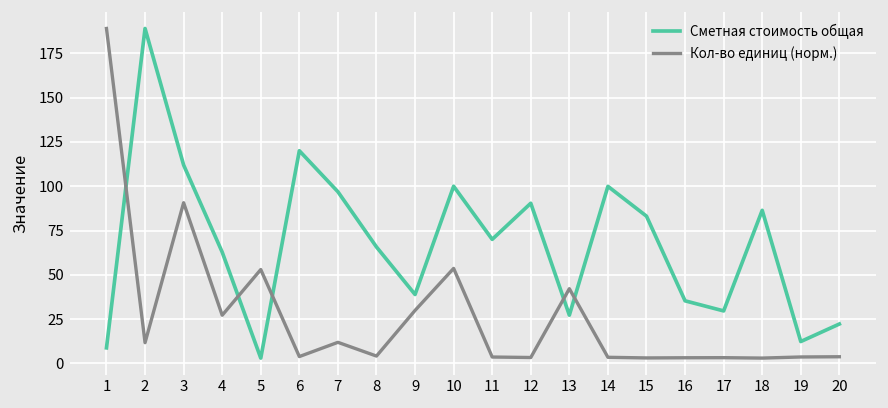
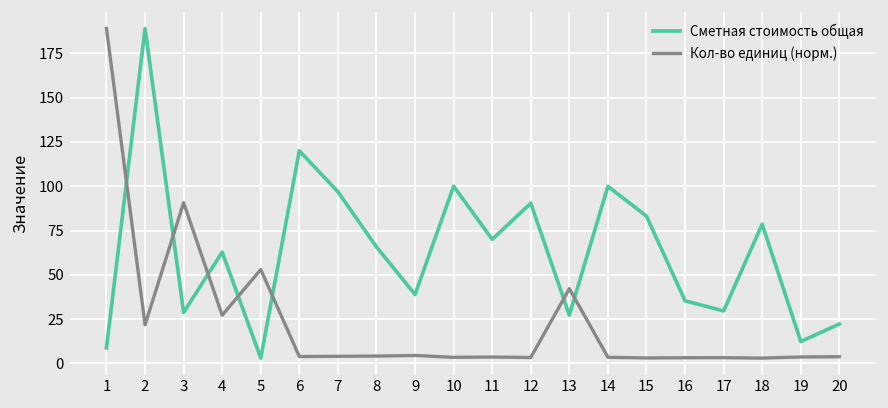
Кол-во единиц (норм.), 2: 12 -> 22
Сметная стоимость общая, 3: 112 -> 29
Кол-во единиц (норм.), 7: 12 -> 4
Кол-во единиц (норм.), 9: 30 -> 4
Кол-во единиц (норм.), 10: 54 -> 3
Сметная стоимость общая, 18: 86 -> 79
